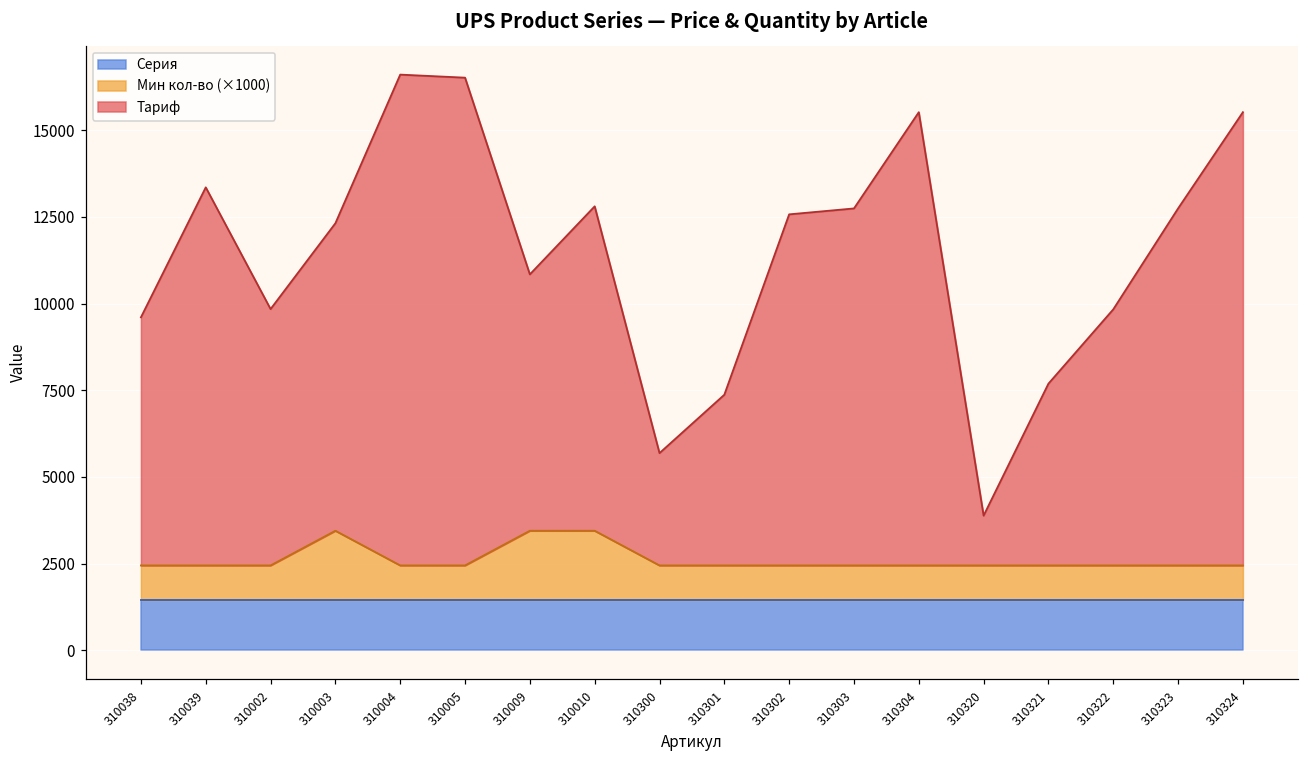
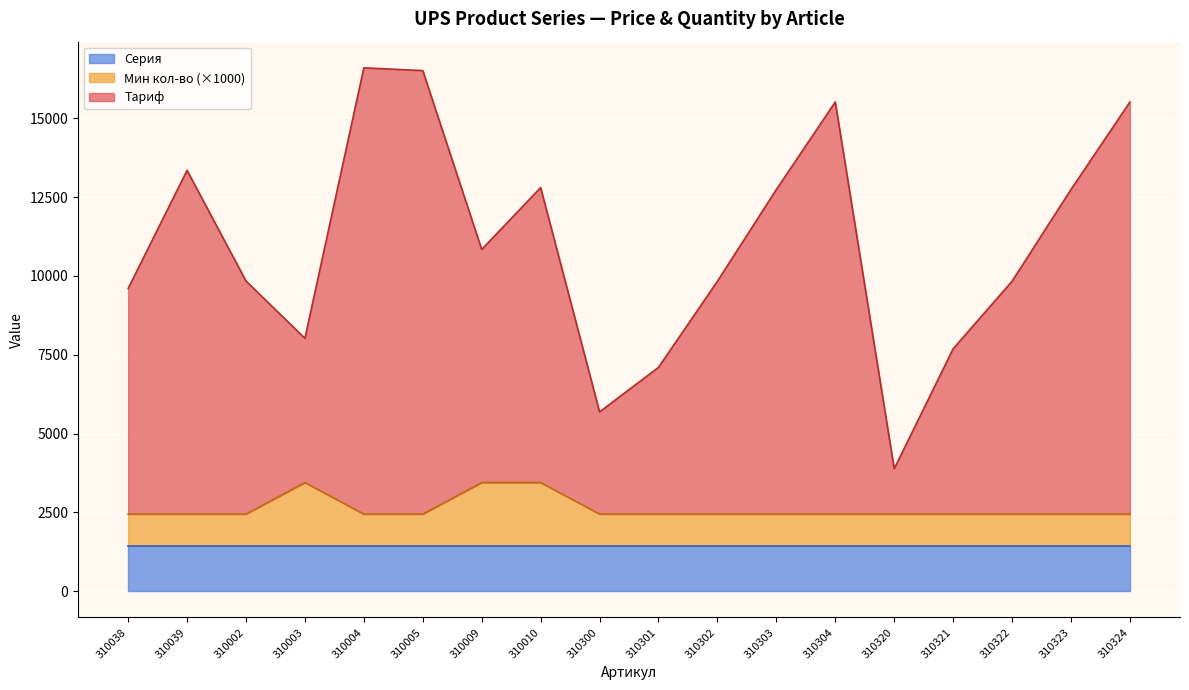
Тариф, 310003: 8900 -> 4600
Тариф, 310301: 4900 -> 4700
Тариф, 310302: 10100 -> 7400
